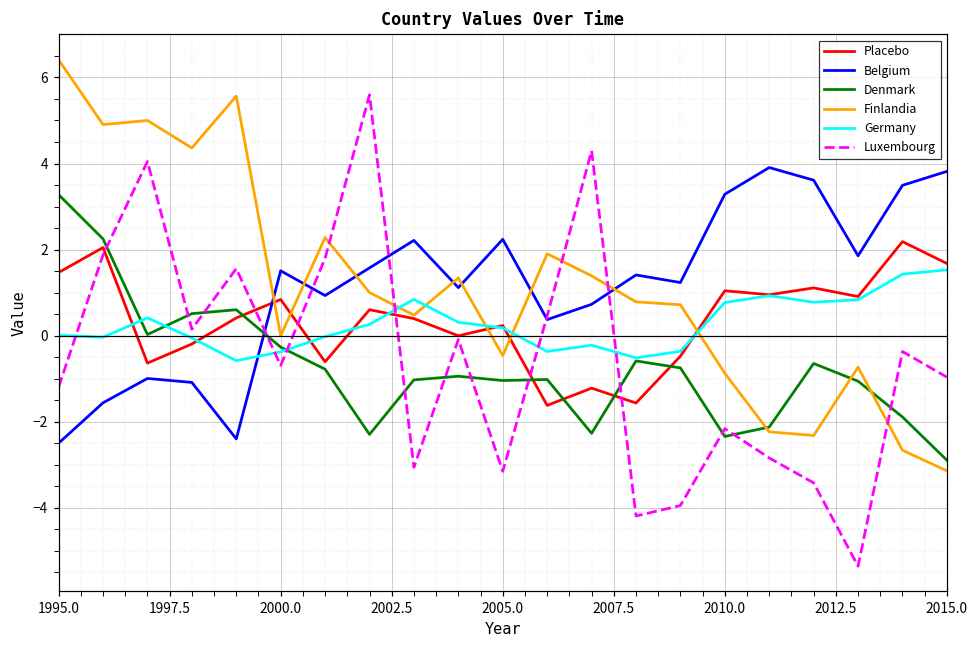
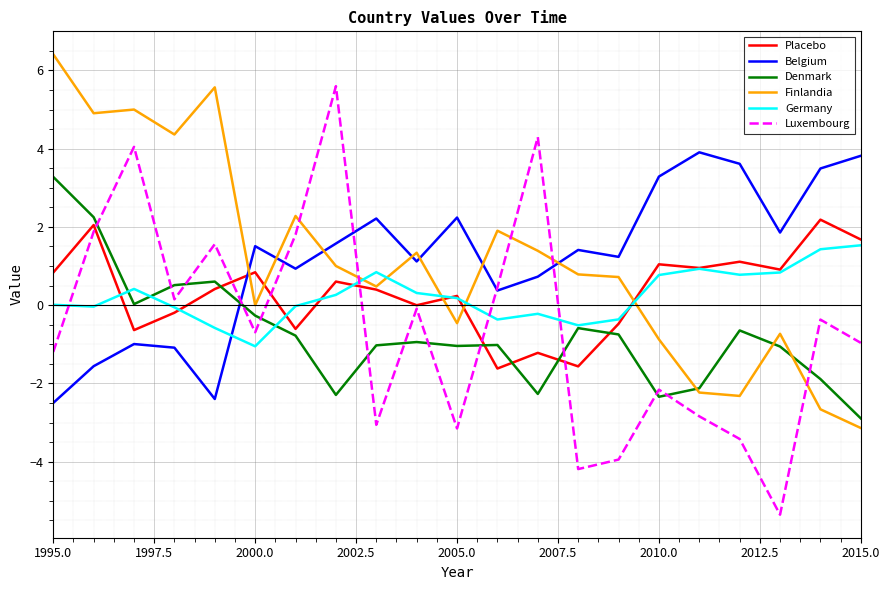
Placebo, 1995.0: 1.5 -> 0.8
Germany, 2000.0: -0.4 -> -1.1
